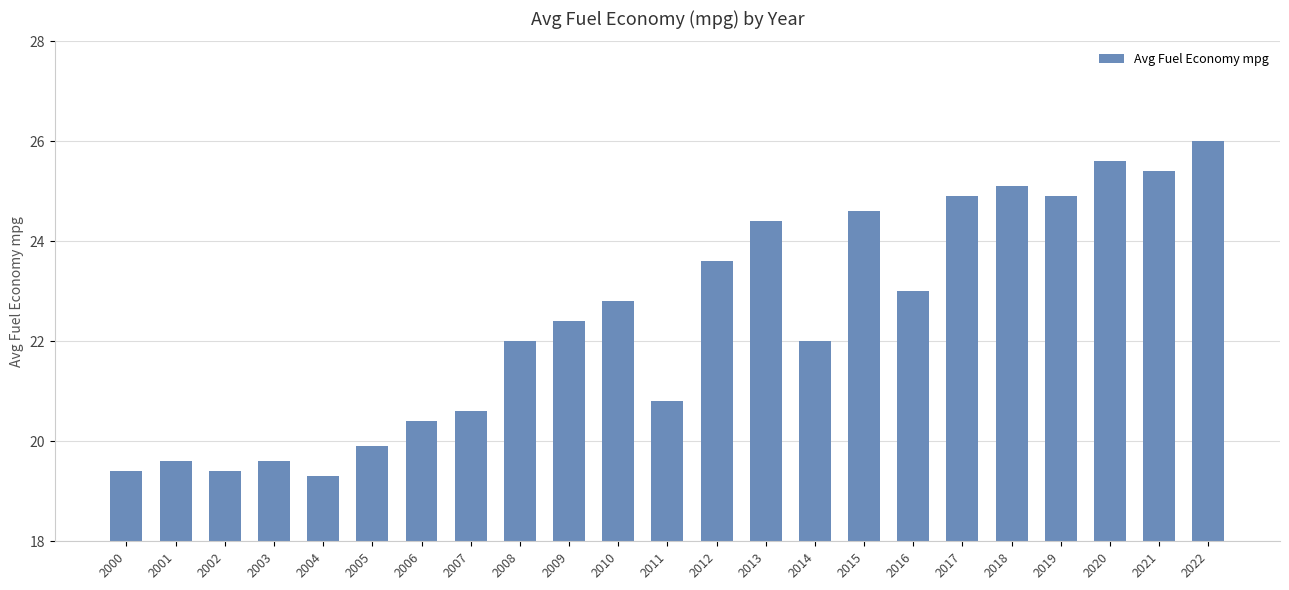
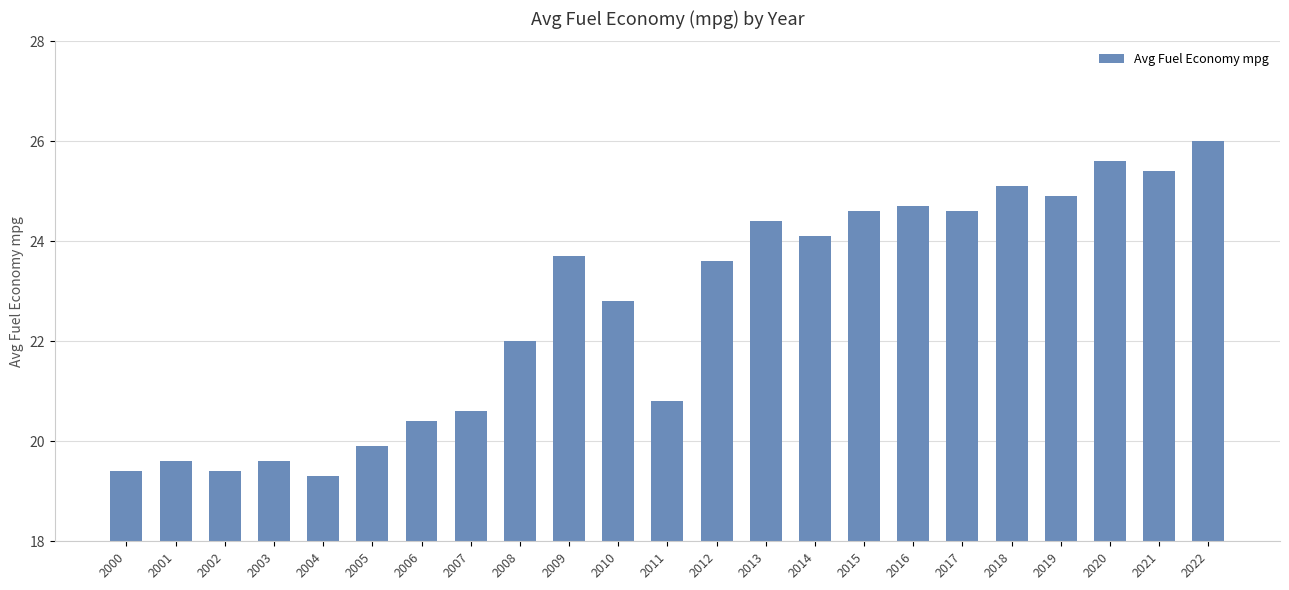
2009: 22.4 -> 23.7
2014: 22.0 -> 24.1
2016: 23.0 -> 24.7
2017: 24.9 -> 24.6
